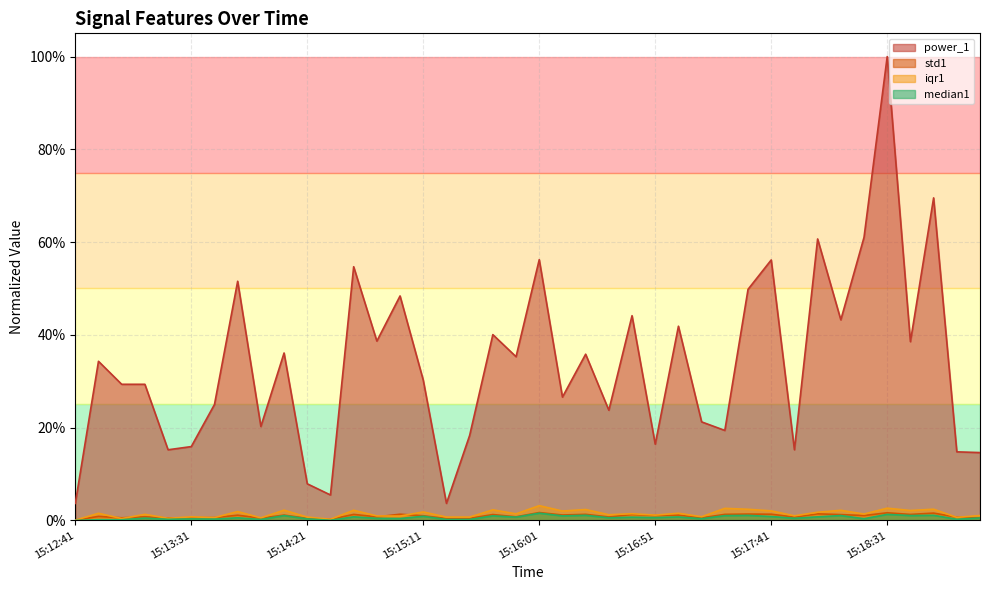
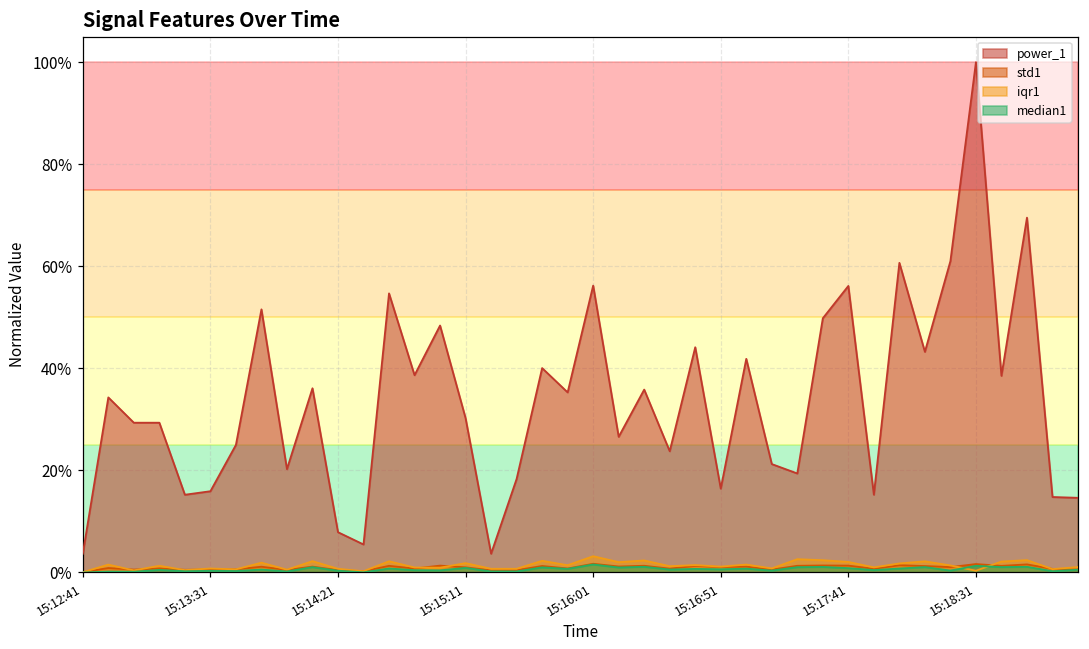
iqr1, 15:18:31: 3% -> 0%
